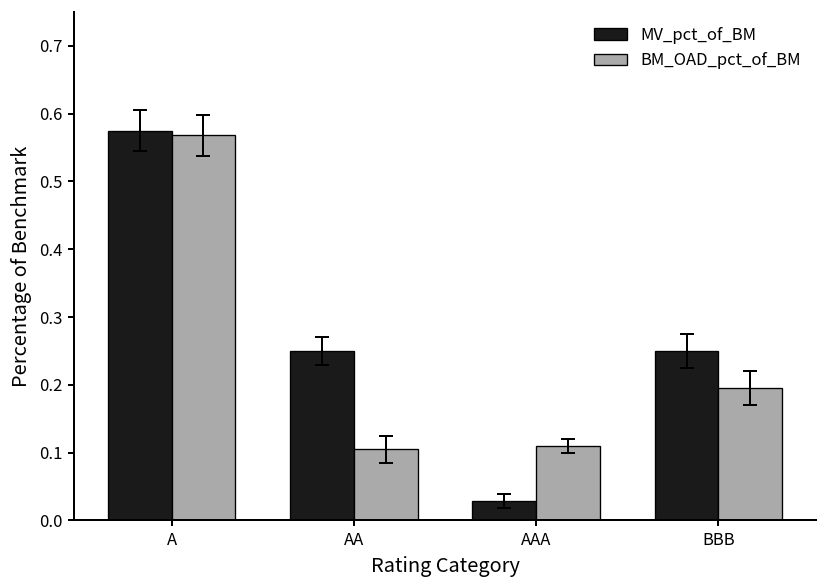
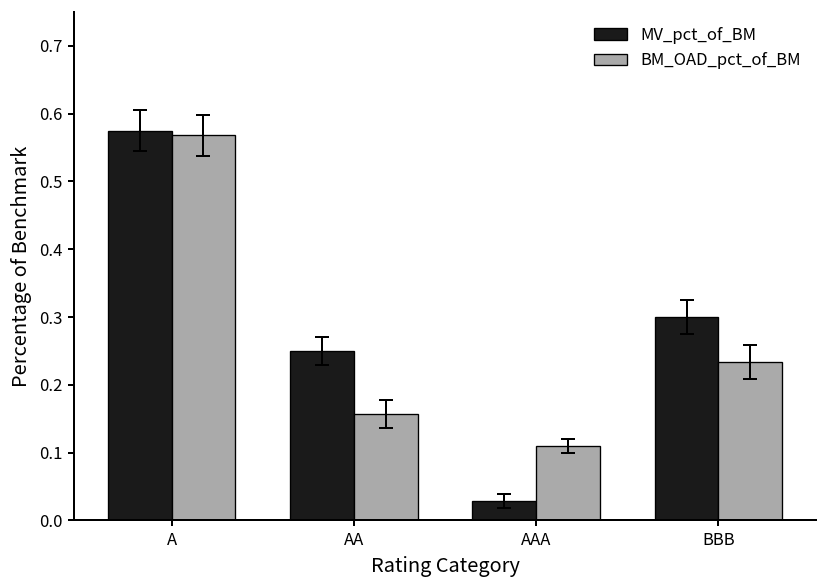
BM_OAD_pct_of_BM, AA: 0.11 -> 0.16
MV_pct_of_BM, BBB: 0.25 -> 0.30
BM_OAD_pct_of_BM, BBB: 0.20 -> 0.23
